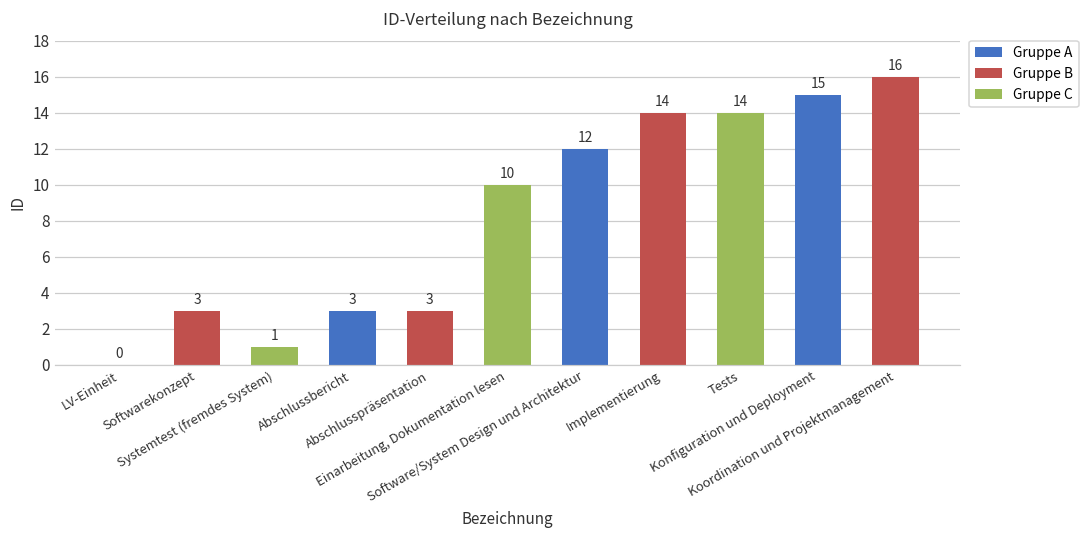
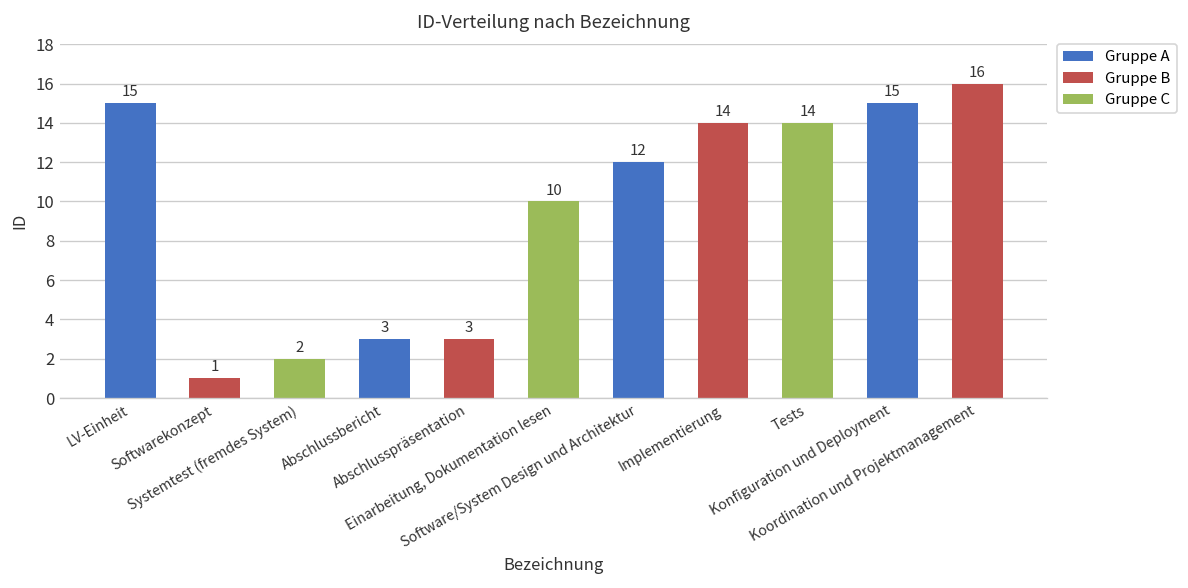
LV-Einheit: 0 -> 15
Softwarekonzept: 3 -> 1
Systemtest (fremdes System): 1 -> 2
